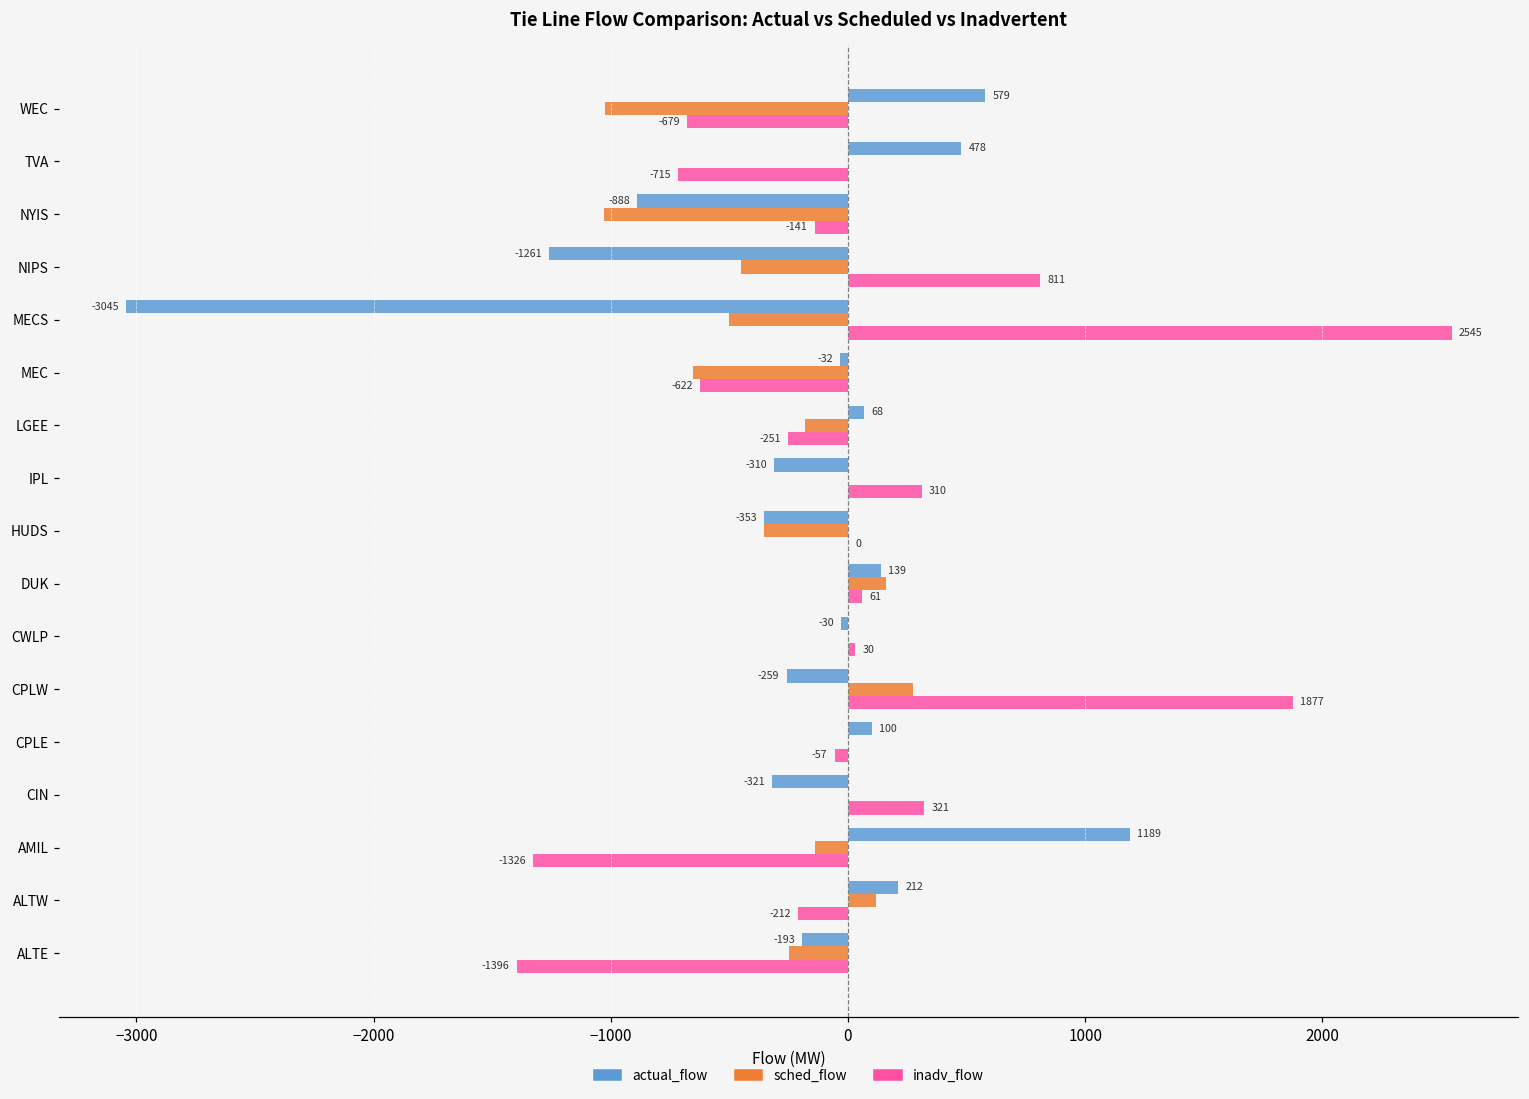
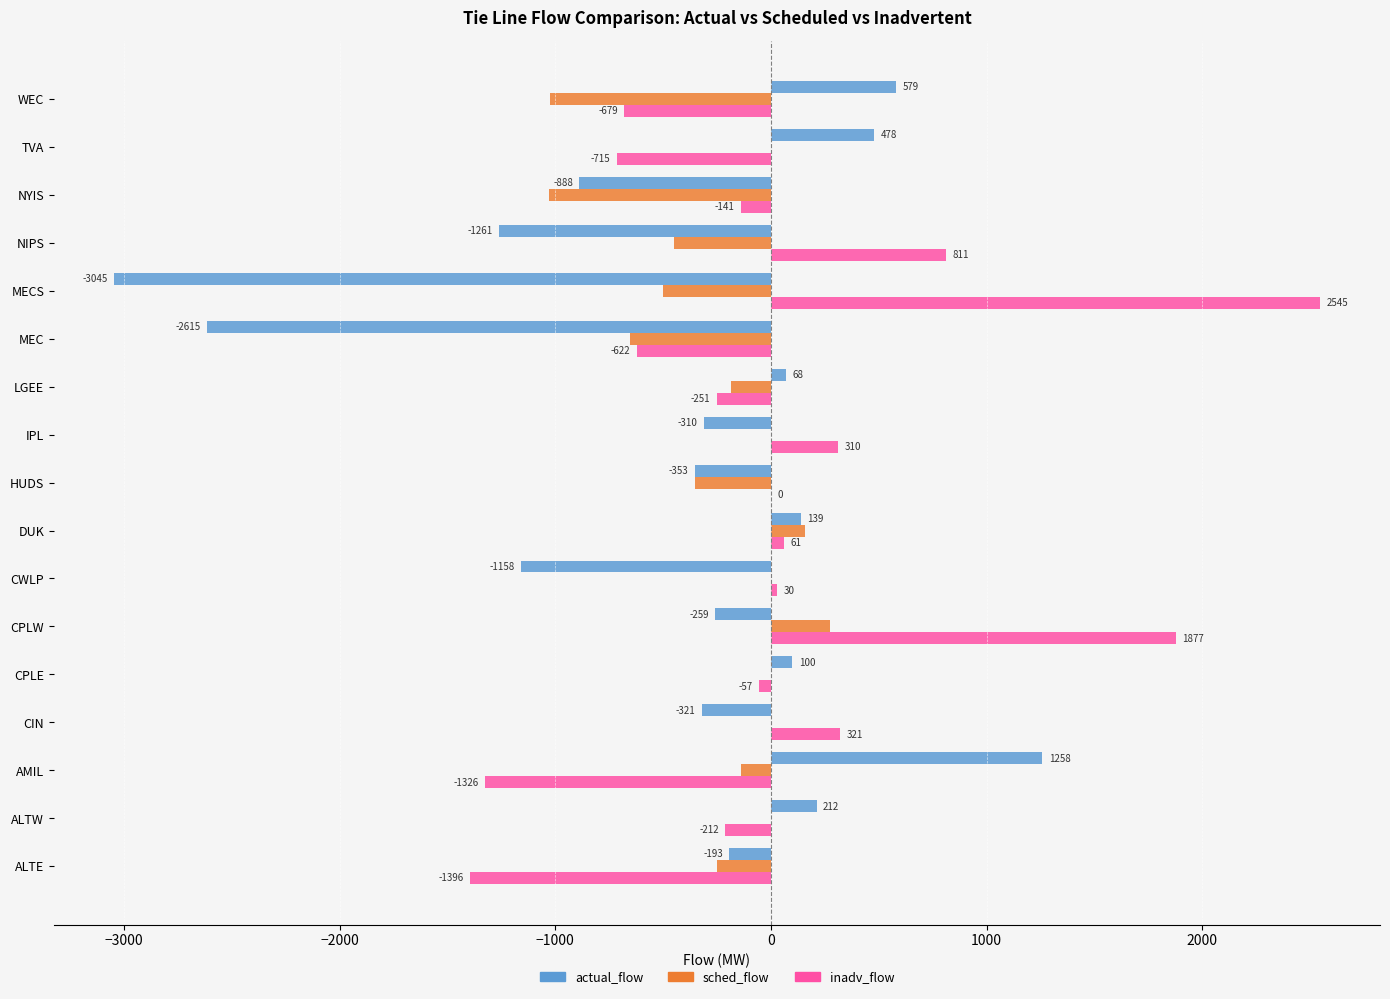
actual_flow, MEC: -32 -> -2615
actual_flow, CWLP: -30 -> -1158
actual_flow, AMIL: 1189 -> 1258
sched_flow, ALTW: 120 -> 0
